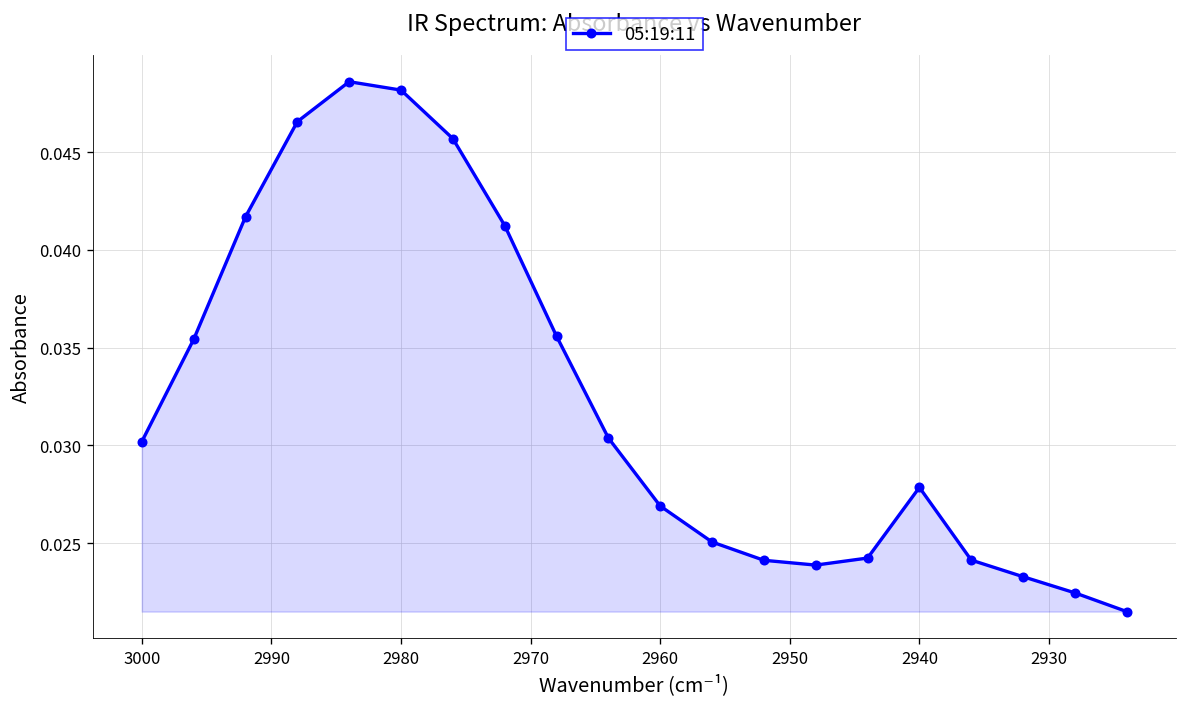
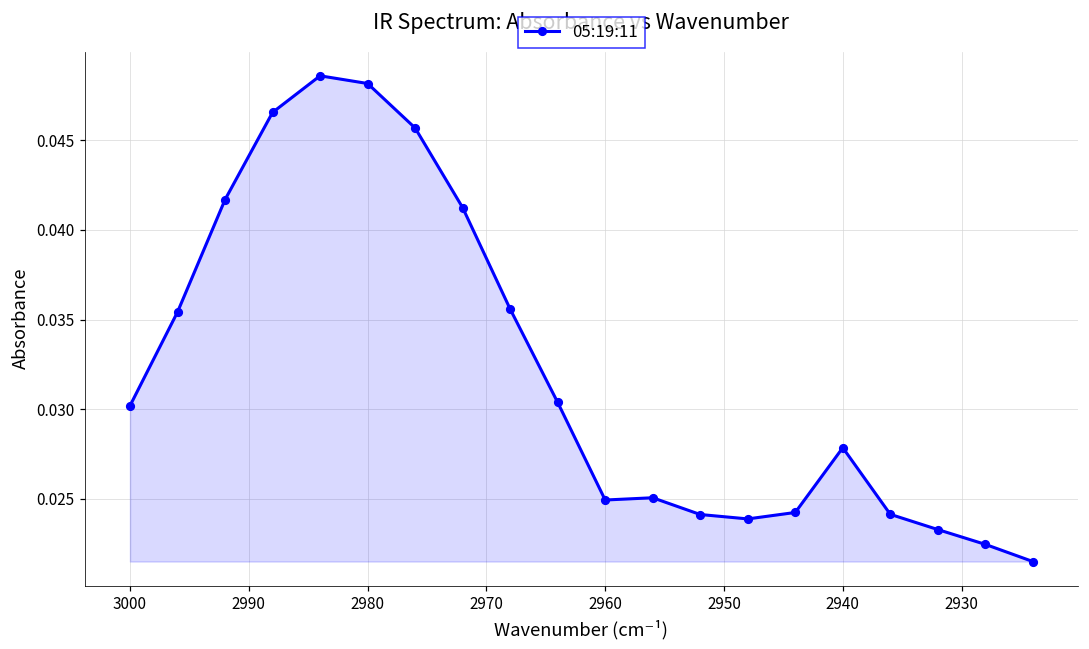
2960: 0.0269 -> 0.0249
